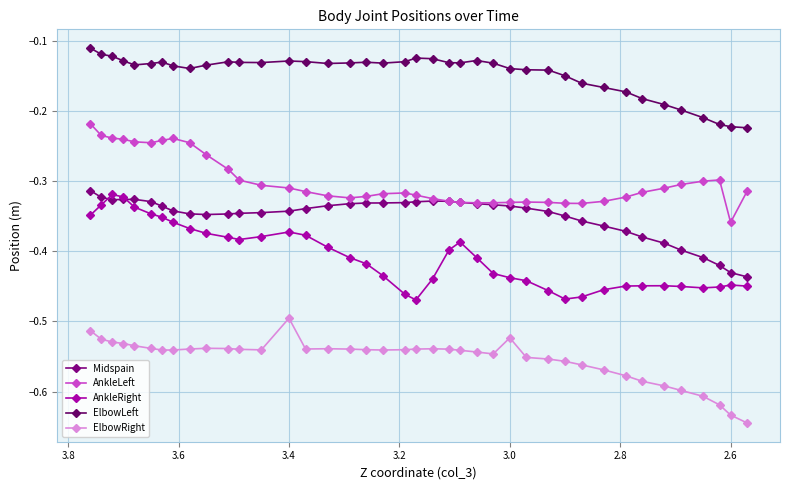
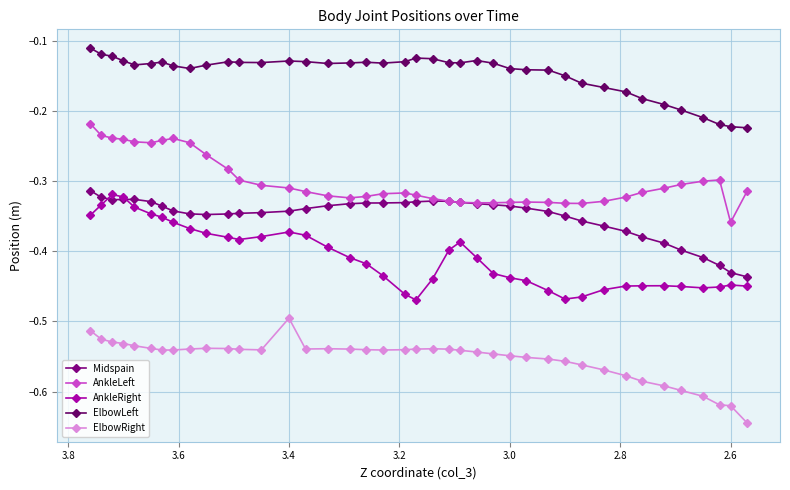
ElbowRight, 3.0: -0.52 -> -0.55
ElbowRight, 2.6: -0.63 -> -0.62
